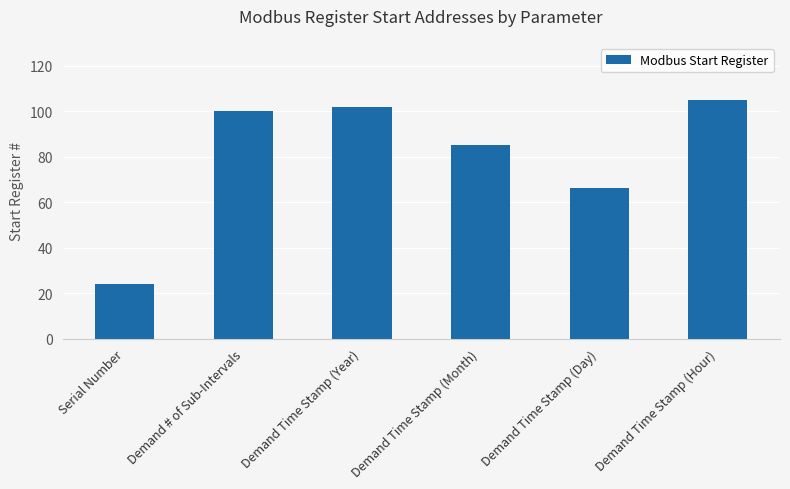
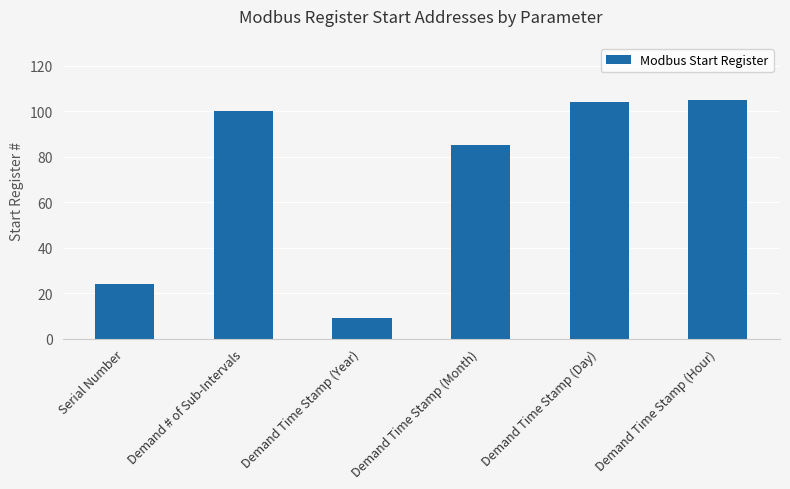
Demand Time Stamp (Year): 102 -> 9
Demand Time Stamp (Day): 66 -> 104
